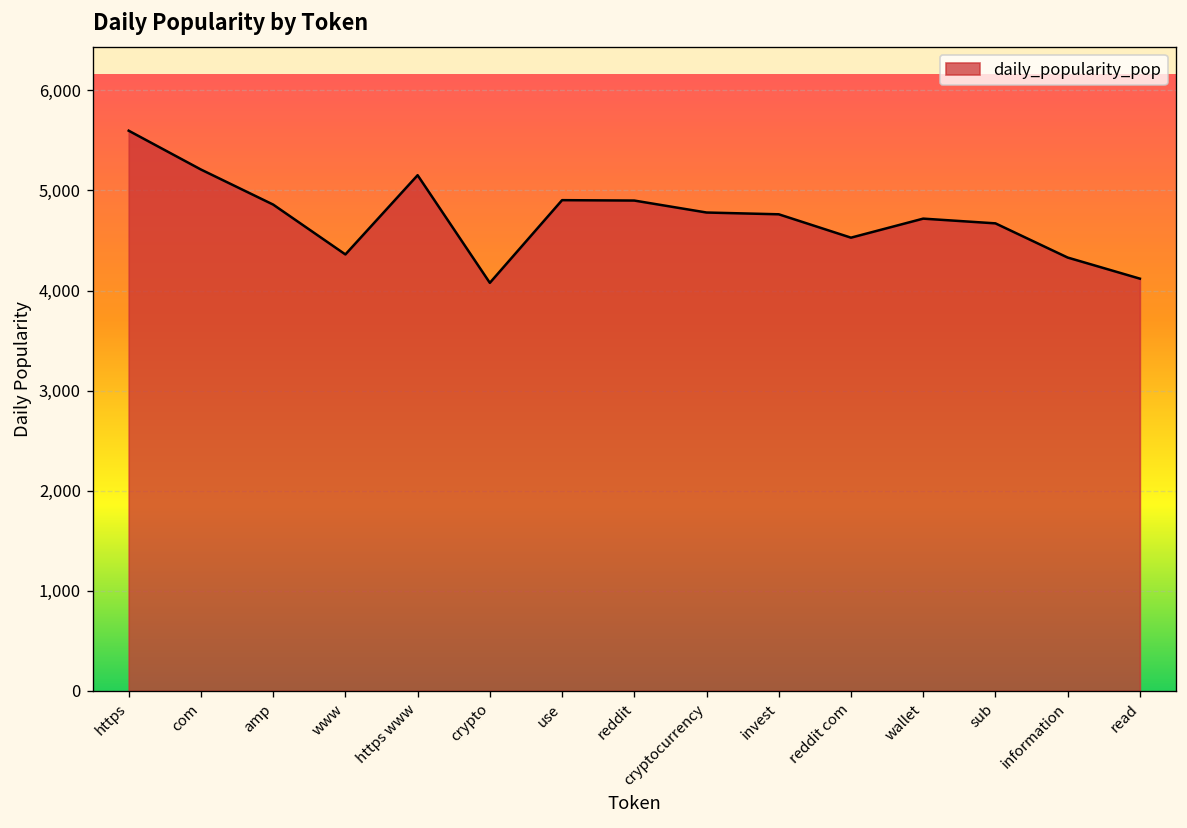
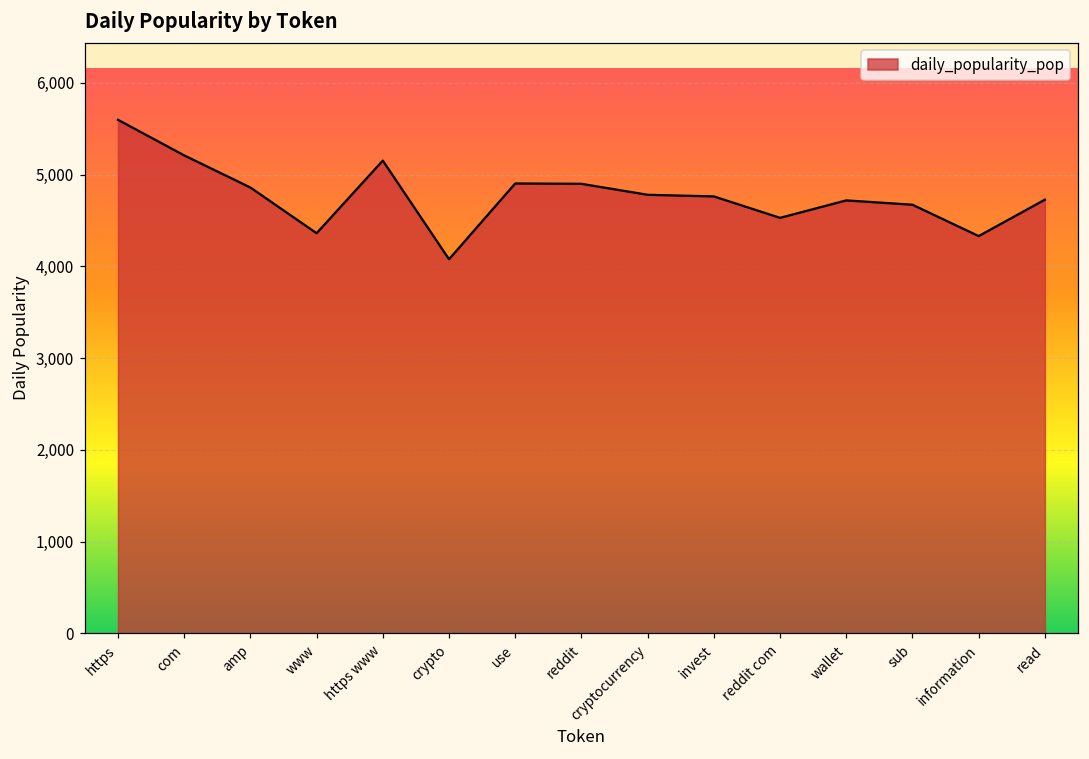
read: 4,100 -> 4,700
